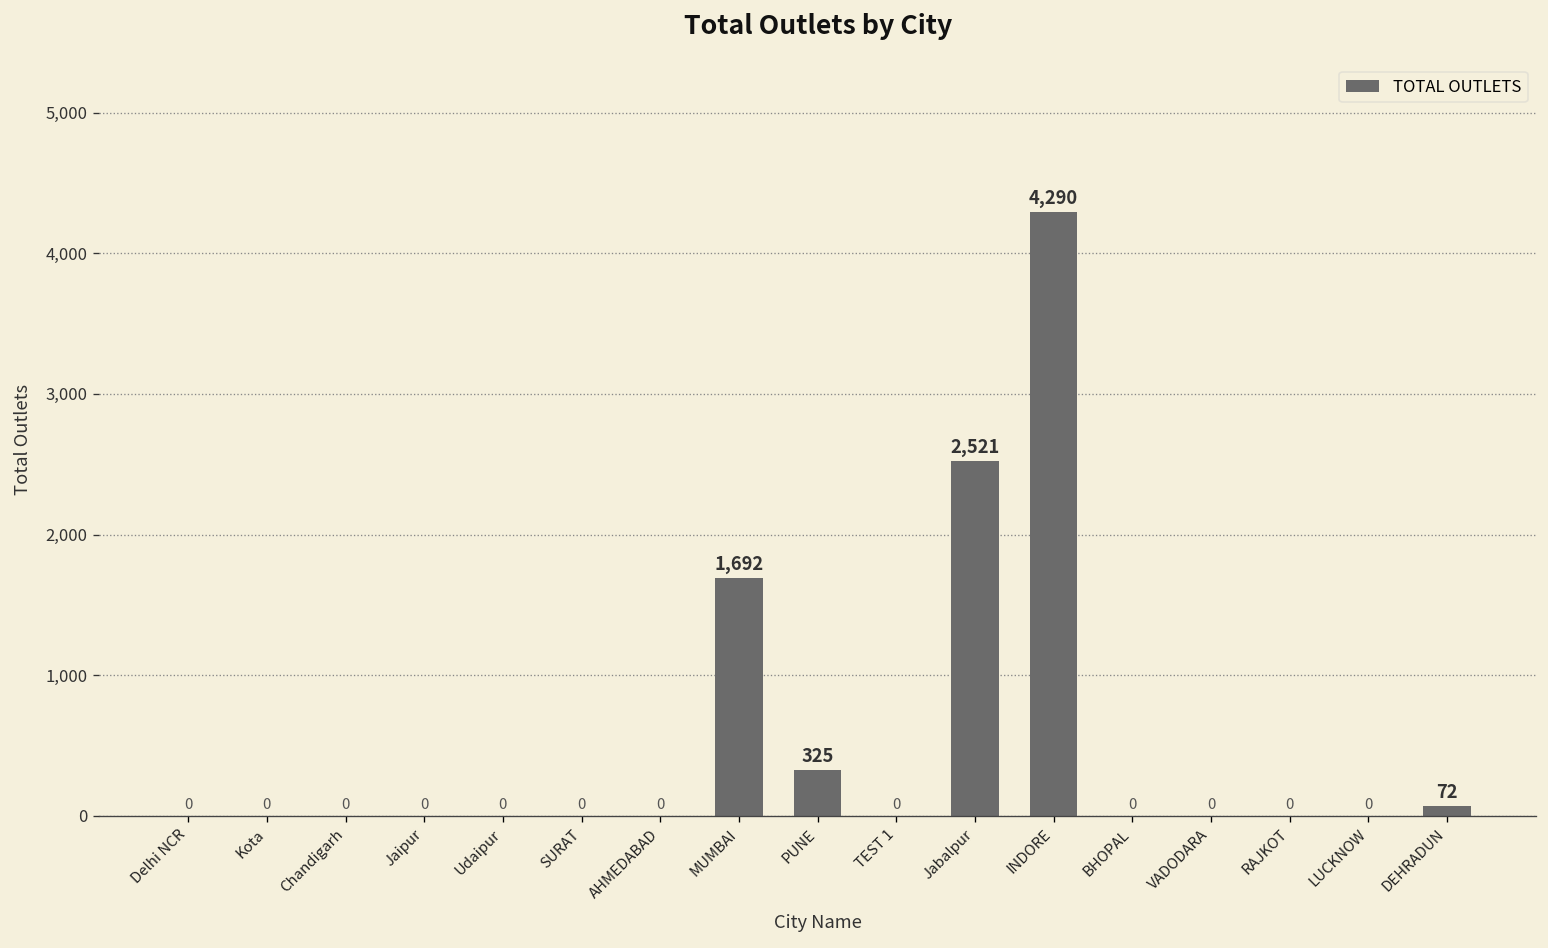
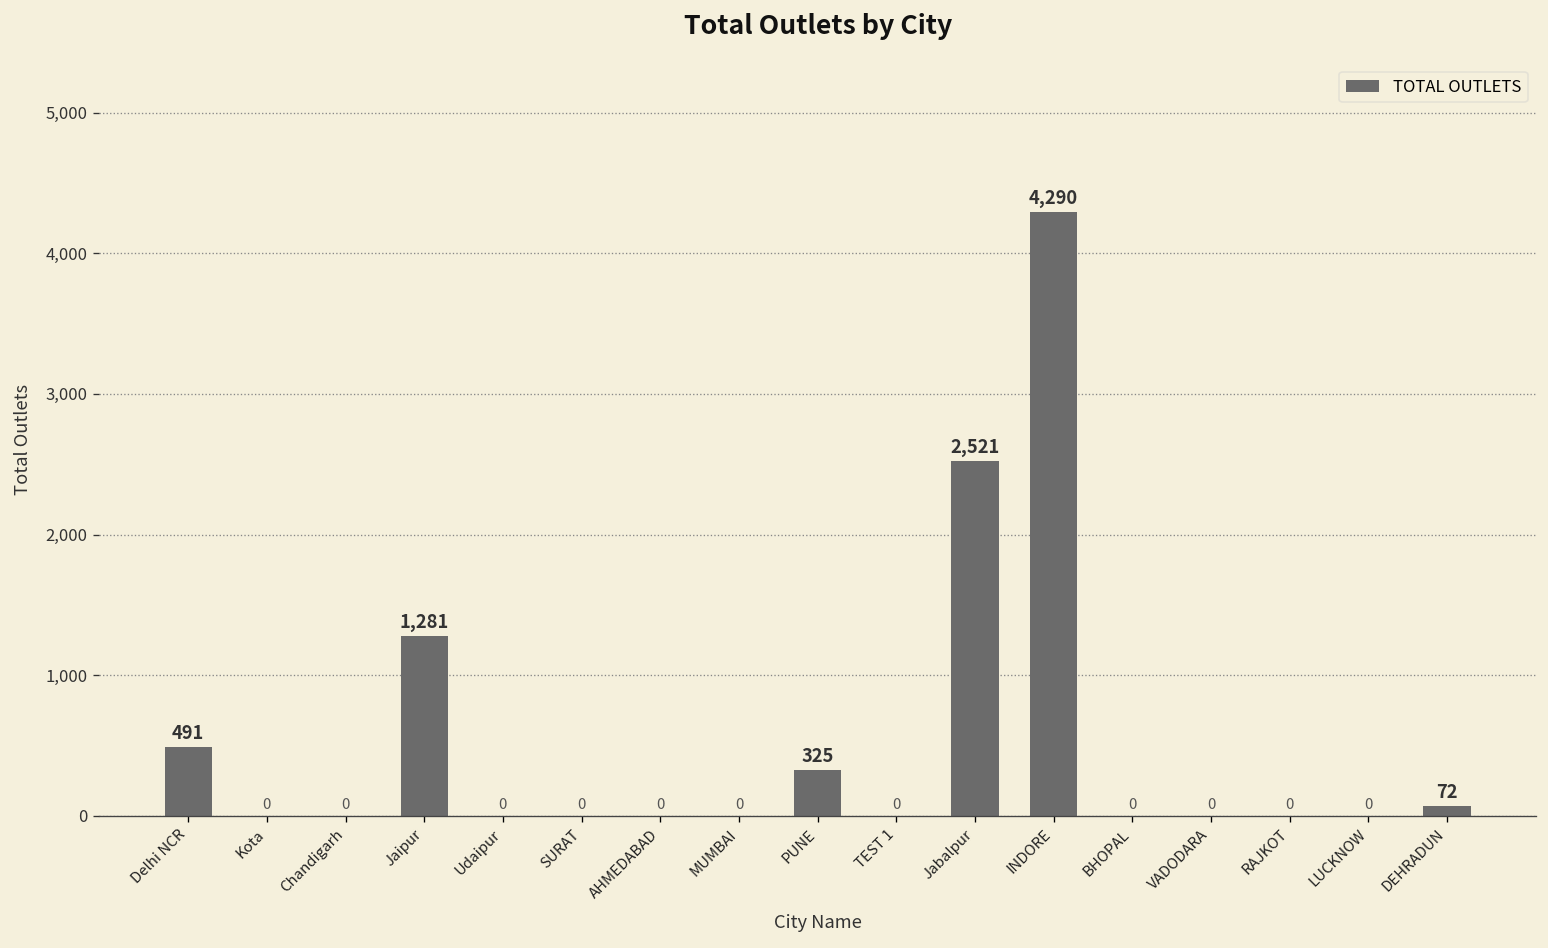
Delhi NCR: 0 -> 491
Jaipur: 0 -> 1,281
MUMBAI: 1,692 -> 0
